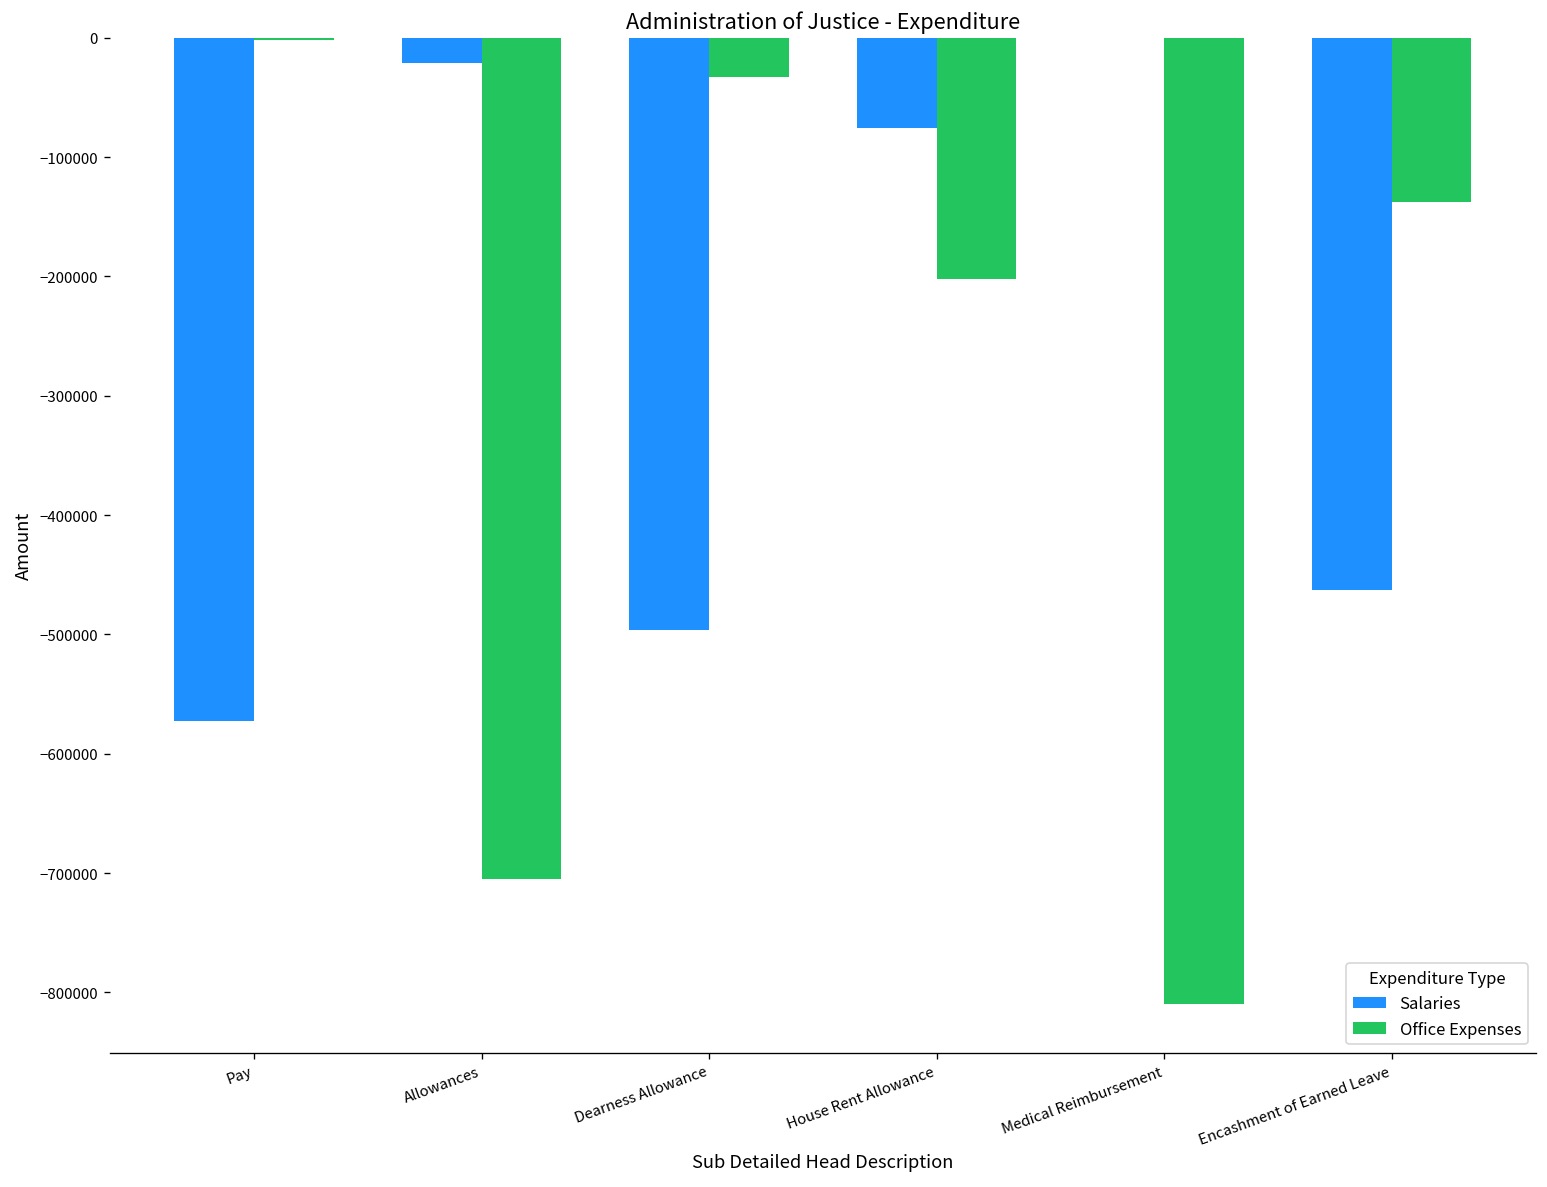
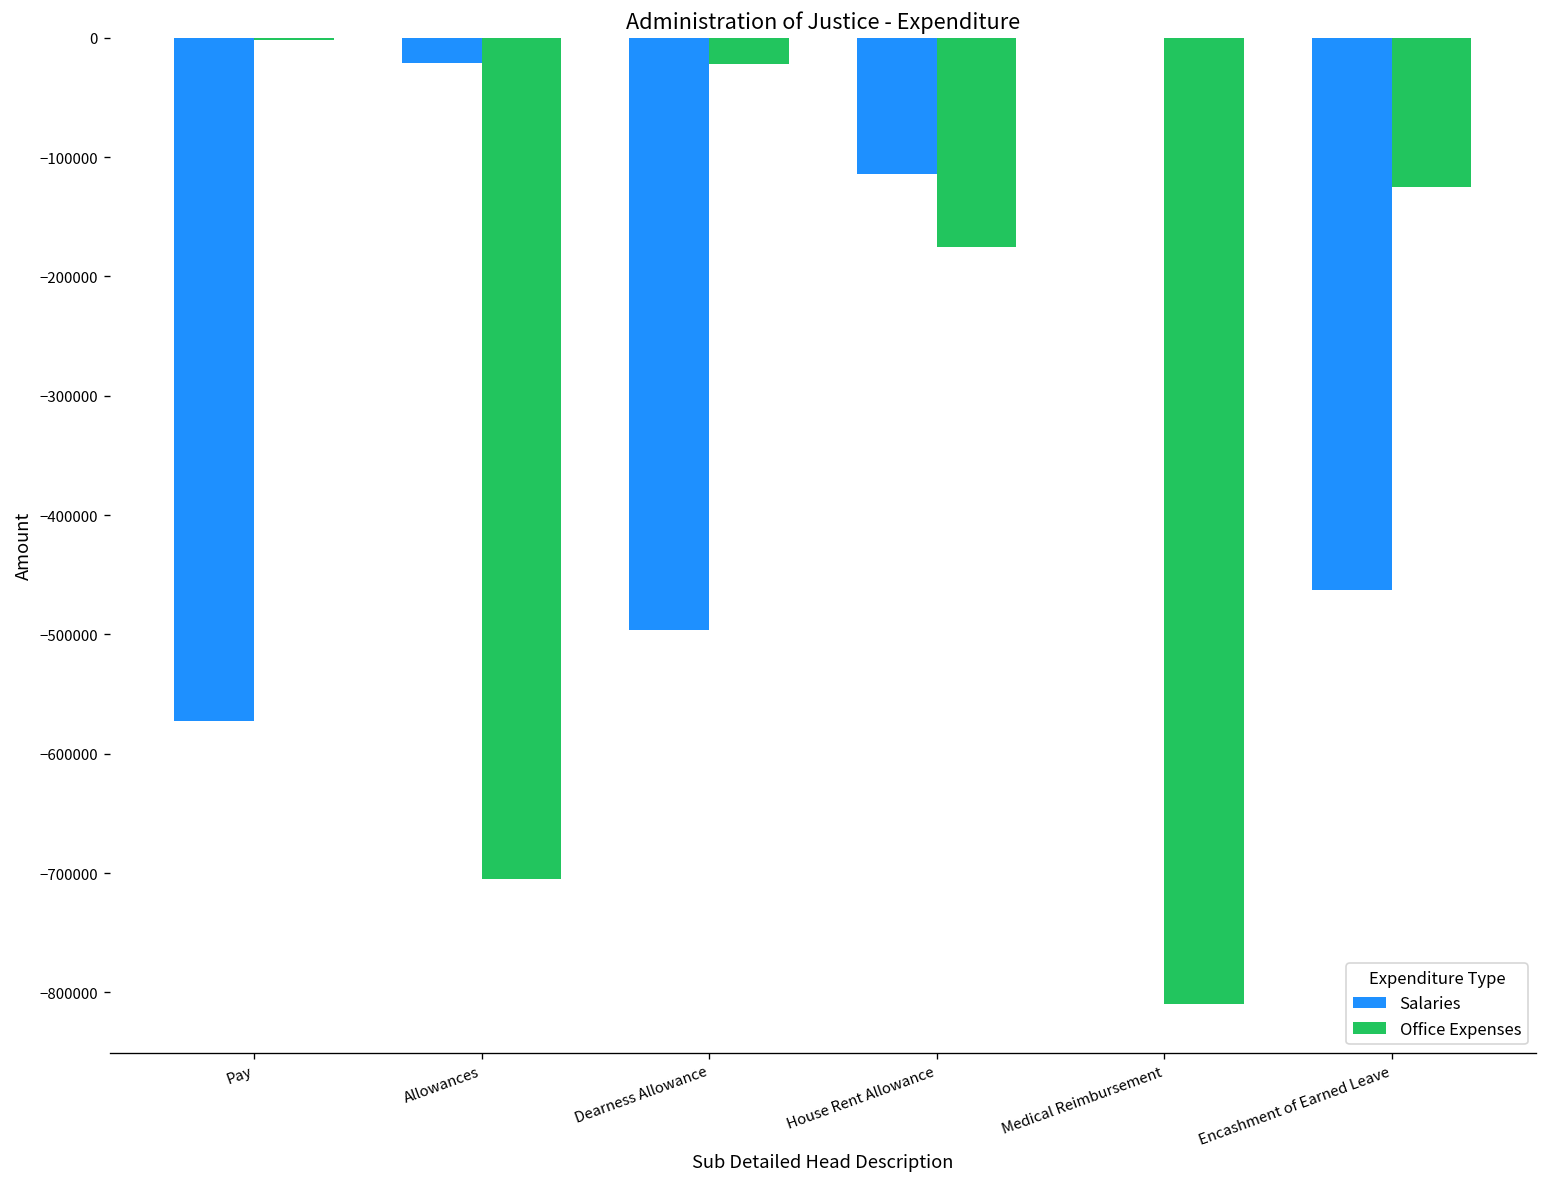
Office Expenses, Dearness Allowance: -30000 -> -20000
Salaries, House Rent Allowance: -80000 -> -110000
Office Expenses, House Rent Allowance: -200000 -> -180000
Office Expenses, Encashment of Earned Leave: -140000 -> -120000
